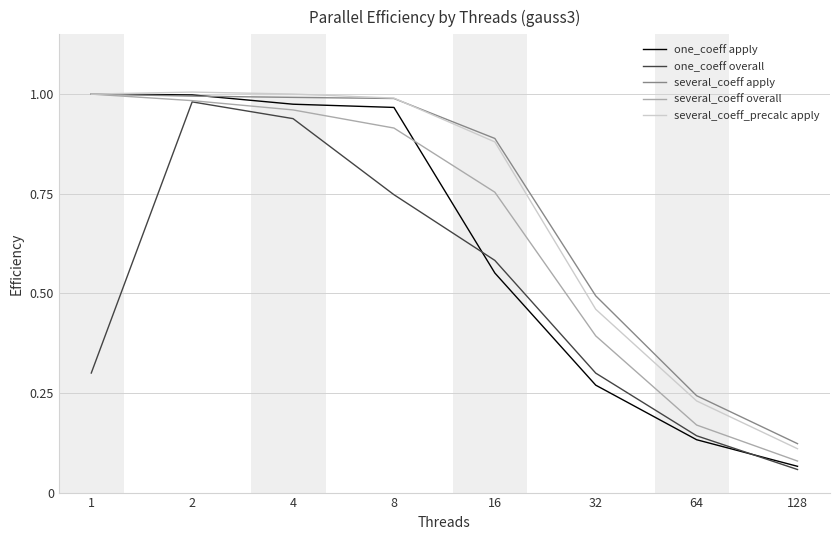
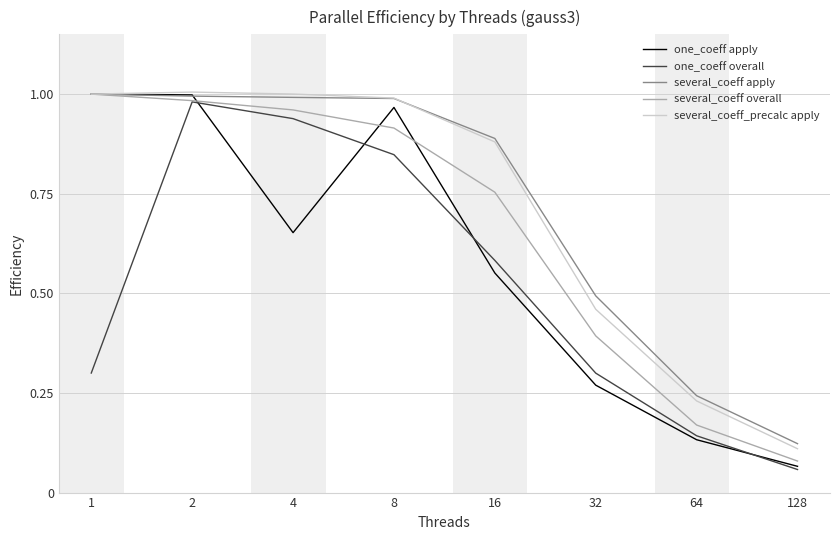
one_coeff apply, 4: 0.97 -> 0.65
one_coeff overall, 8: 0.75 -> 0.85
